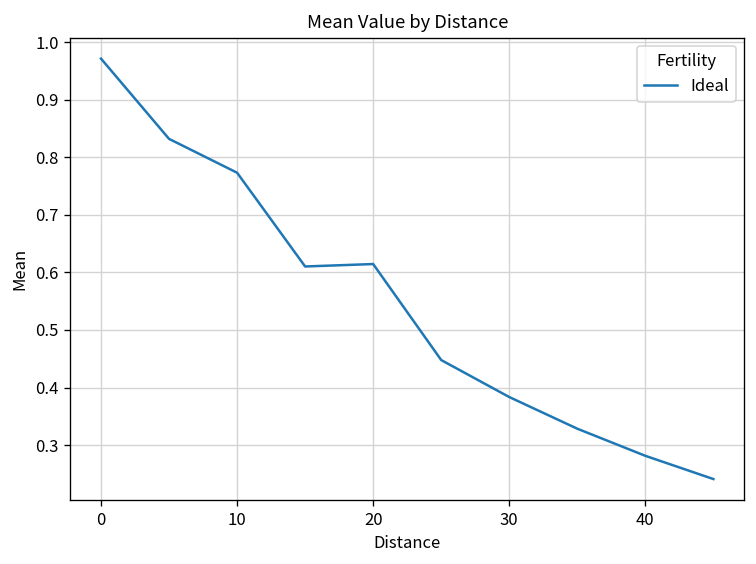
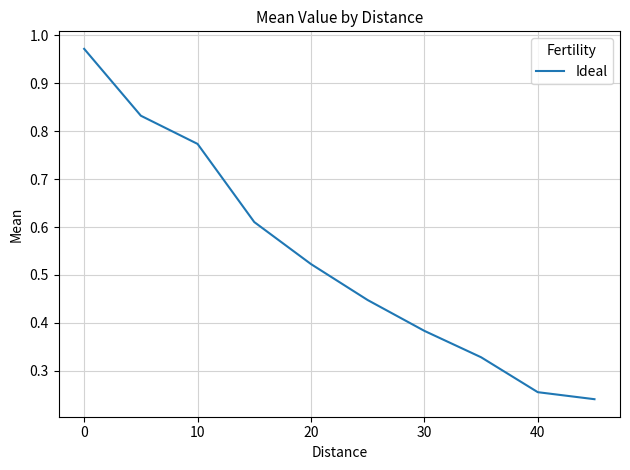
20: 0.61 -> 0.52
40: 0.28 -> 0.26
